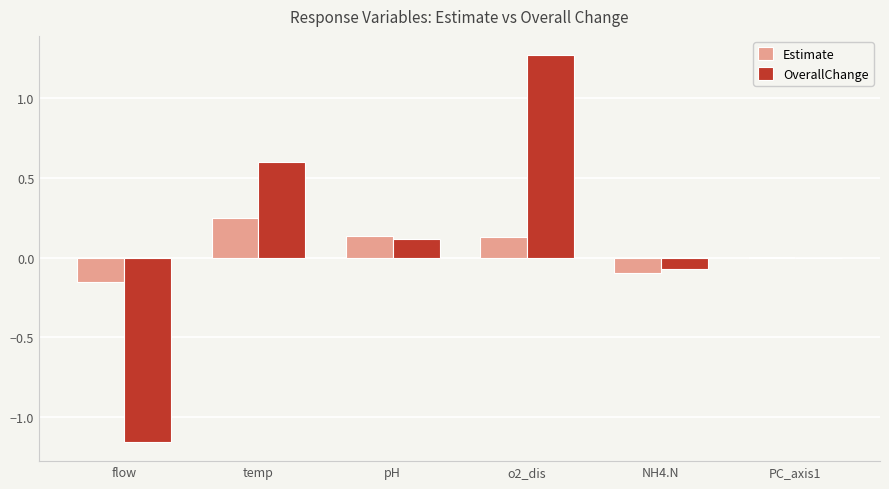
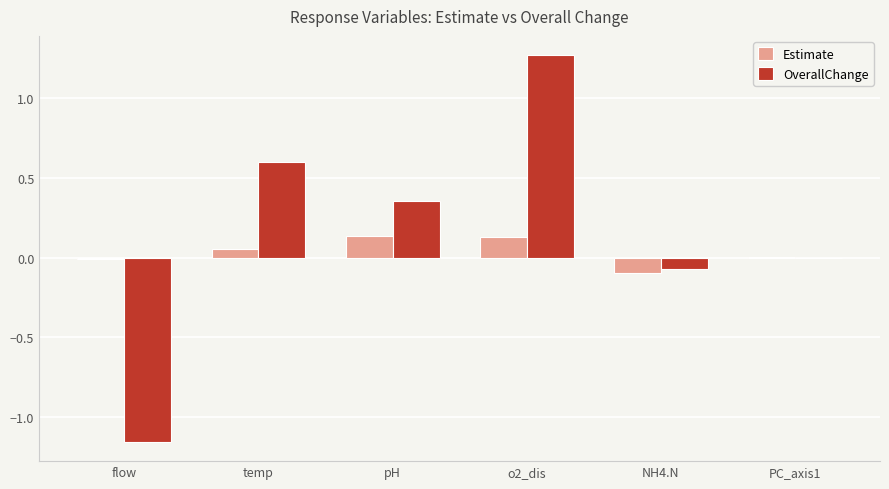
Estimate, flow: -0.16 -> -0.01
Estimate, temp: 0.25 -> 0.06
OverallChange, pH: 0.12 -> 0.36
